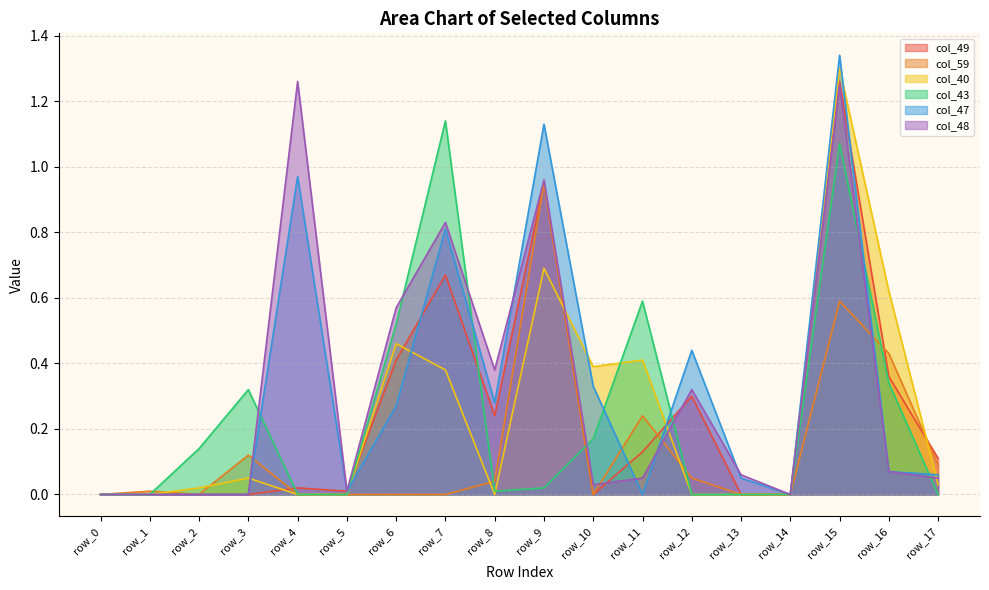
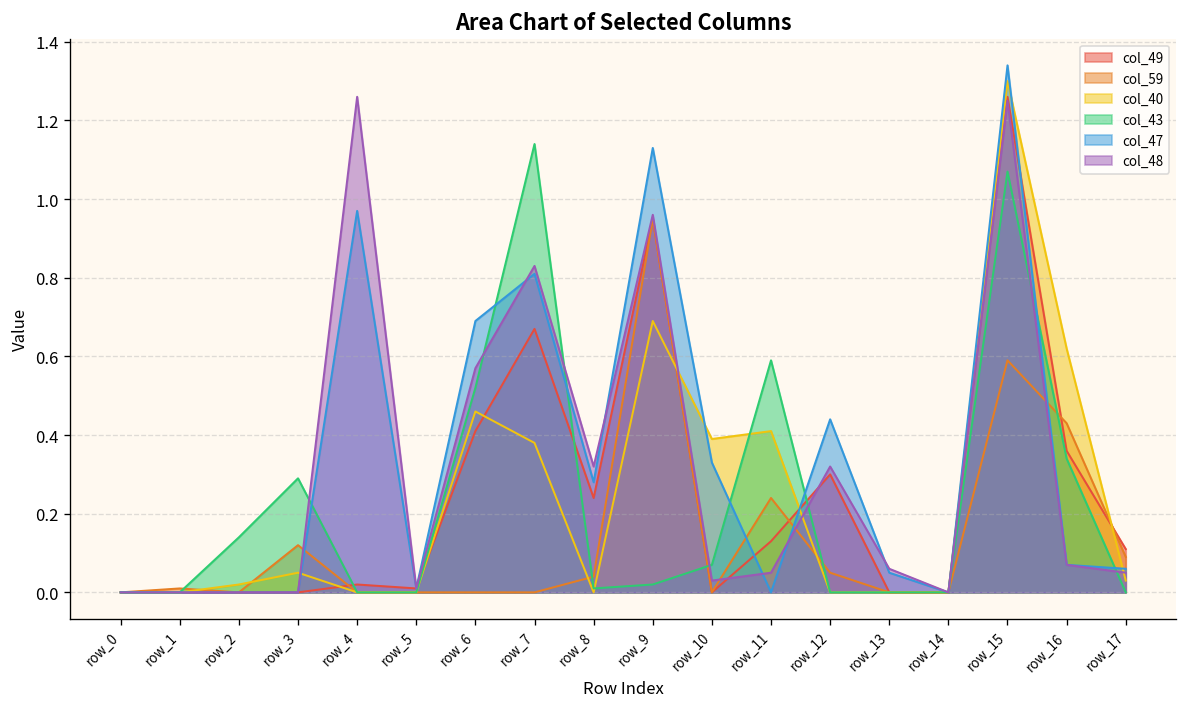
col_43, row_3: 0.32 -> 0.29
col_47, row_6: 0.27 -> 0.69
col_48, row_8: 0.38 -> 0.32
col_43, row_10: 0.17 -> 0.07
